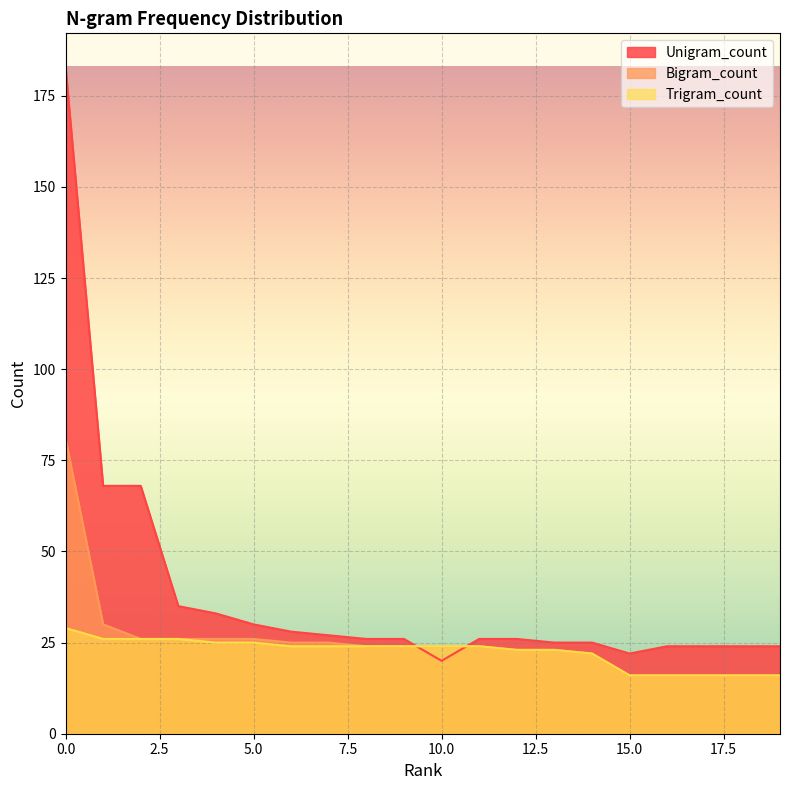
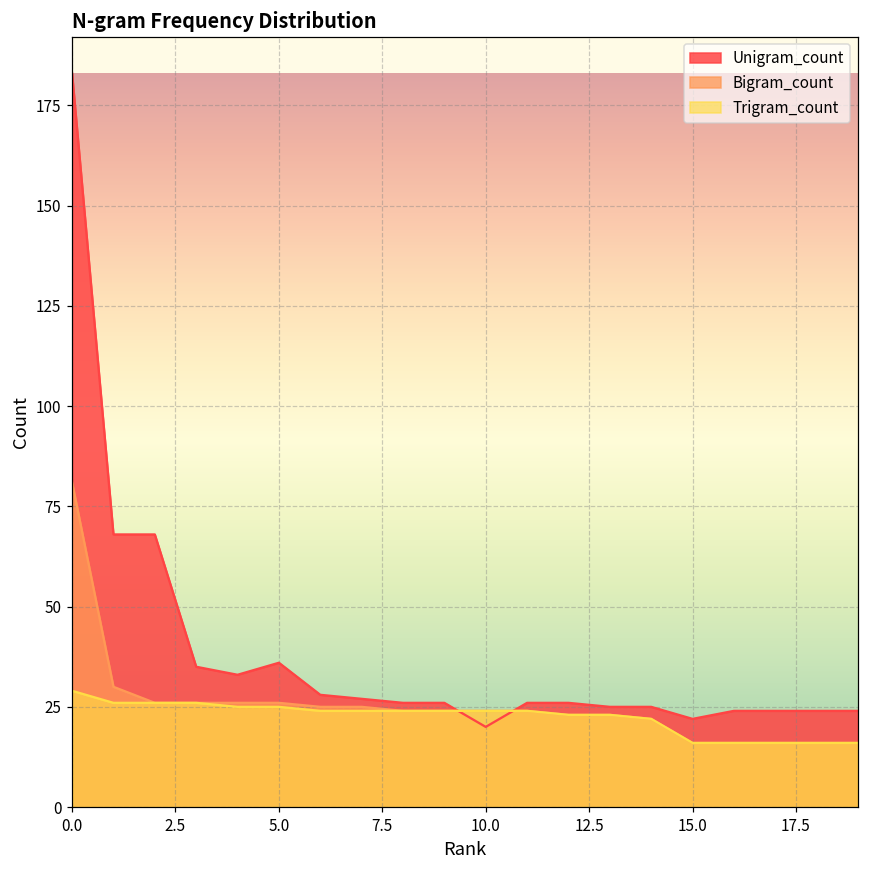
Unigram_count, 5.0: 30 -> 36
